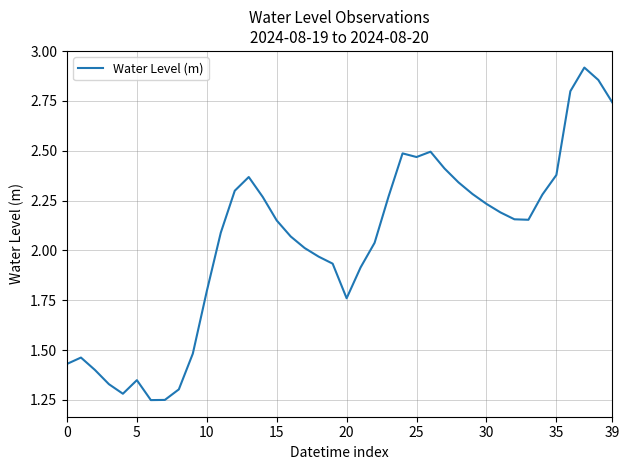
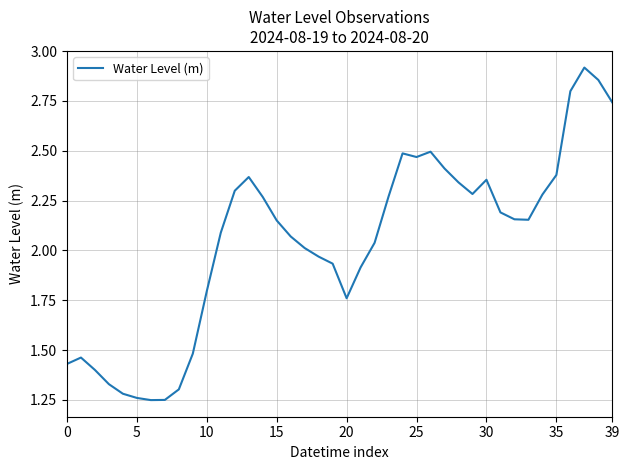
5: 1.35 -> 1.26
30: 2.23 -> 2.35
